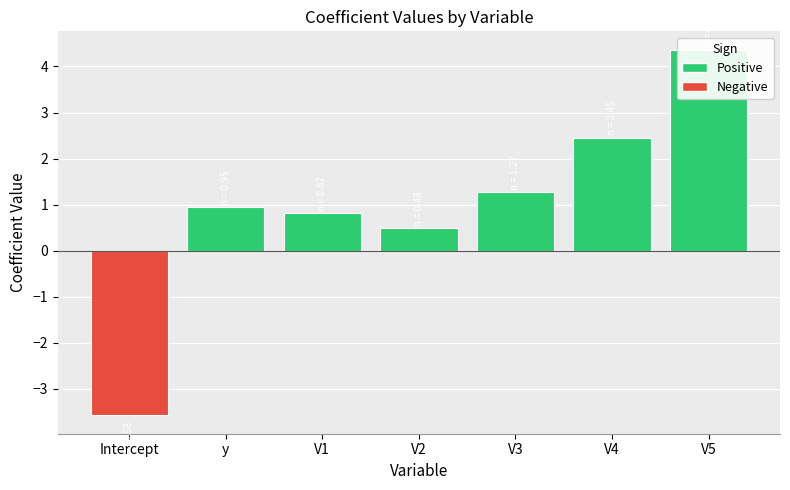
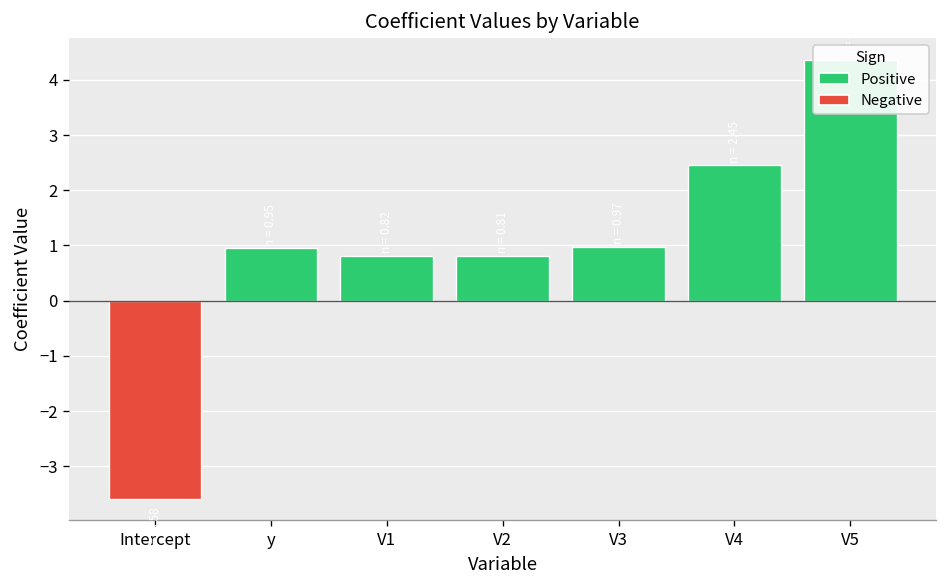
V2: 0.5 -> 0.8
V3: 1.3 -> 1.0
